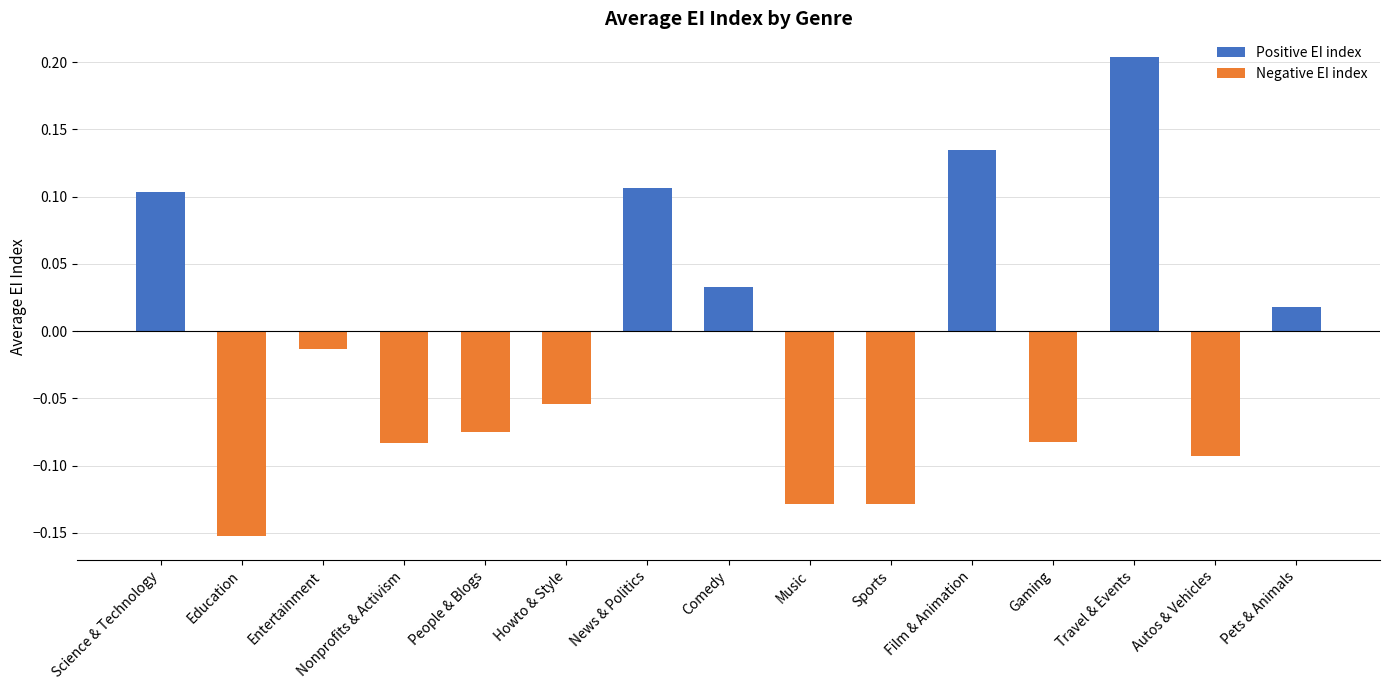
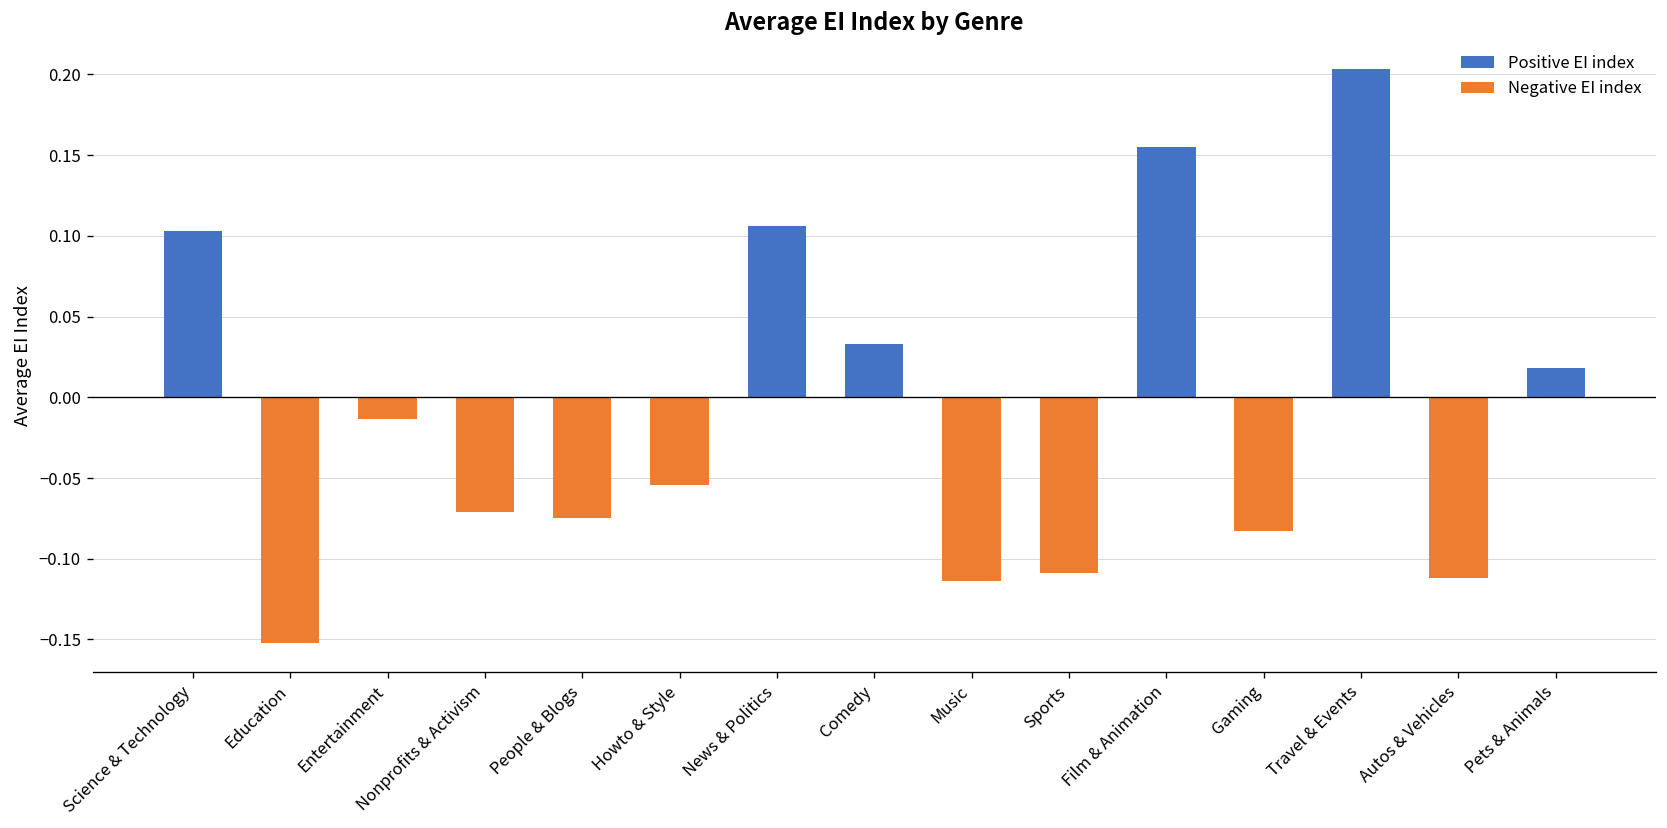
Nonprofits & Activism: -0.083 -> -0.071
Music: -0.129 -> -0.114
Sports: -0.128 -> -0.109
Film & Animation: 0.134 -> 0.155
Autos & Vehicles: -0.093 -> -0.112
